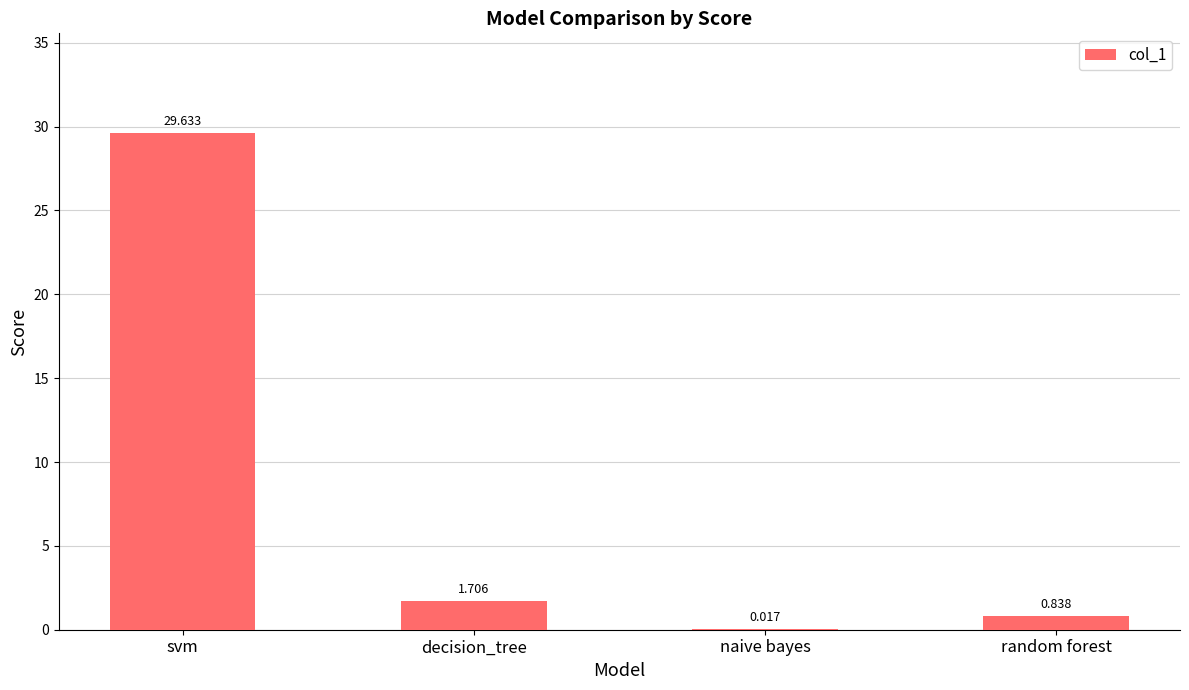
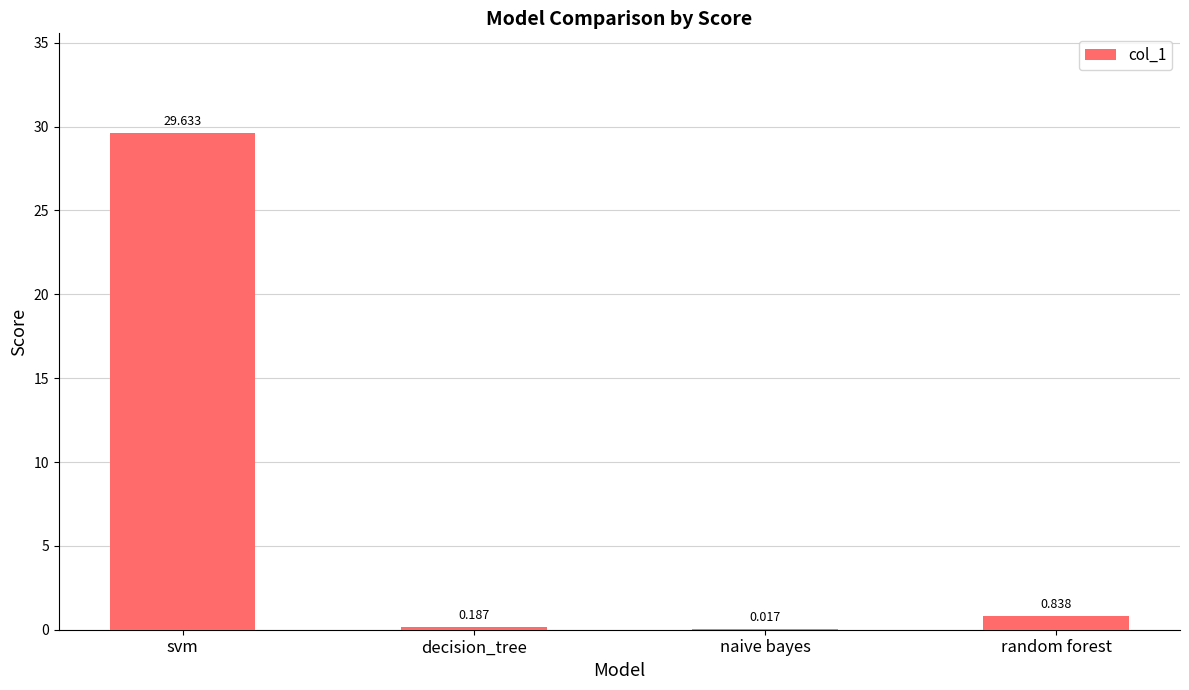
decision_tree: 1.706 -> 0.187
